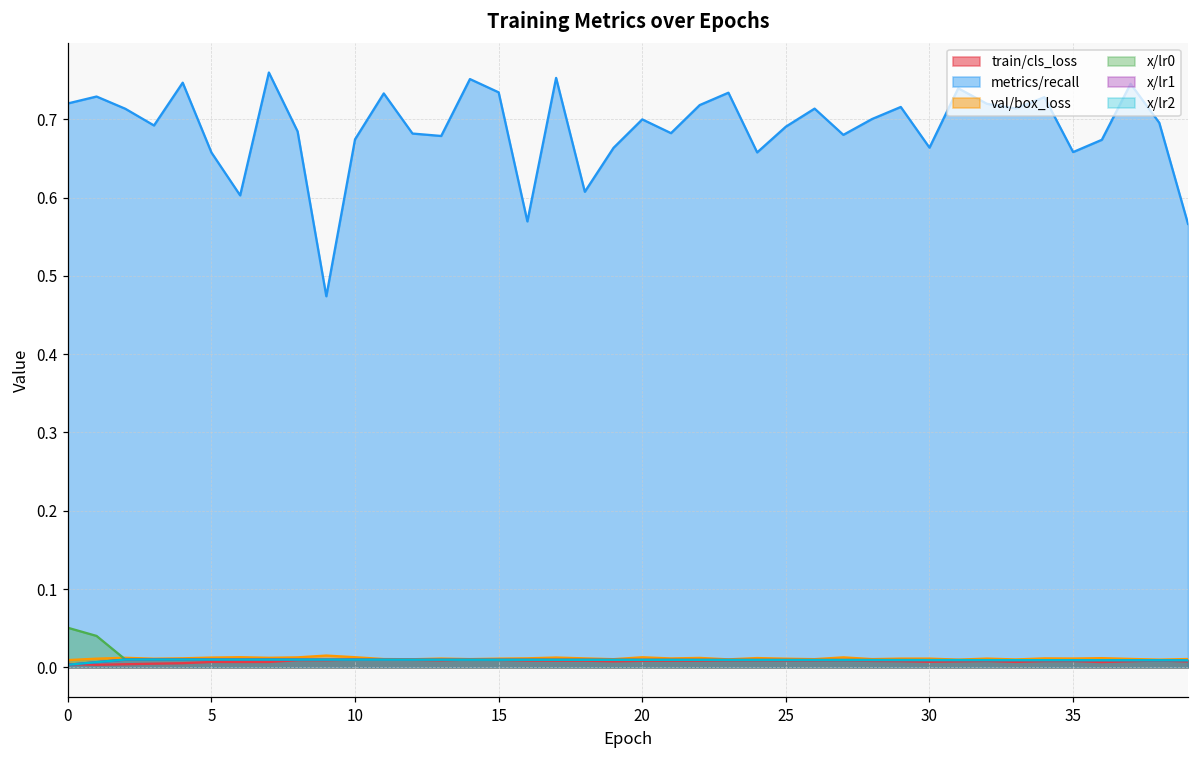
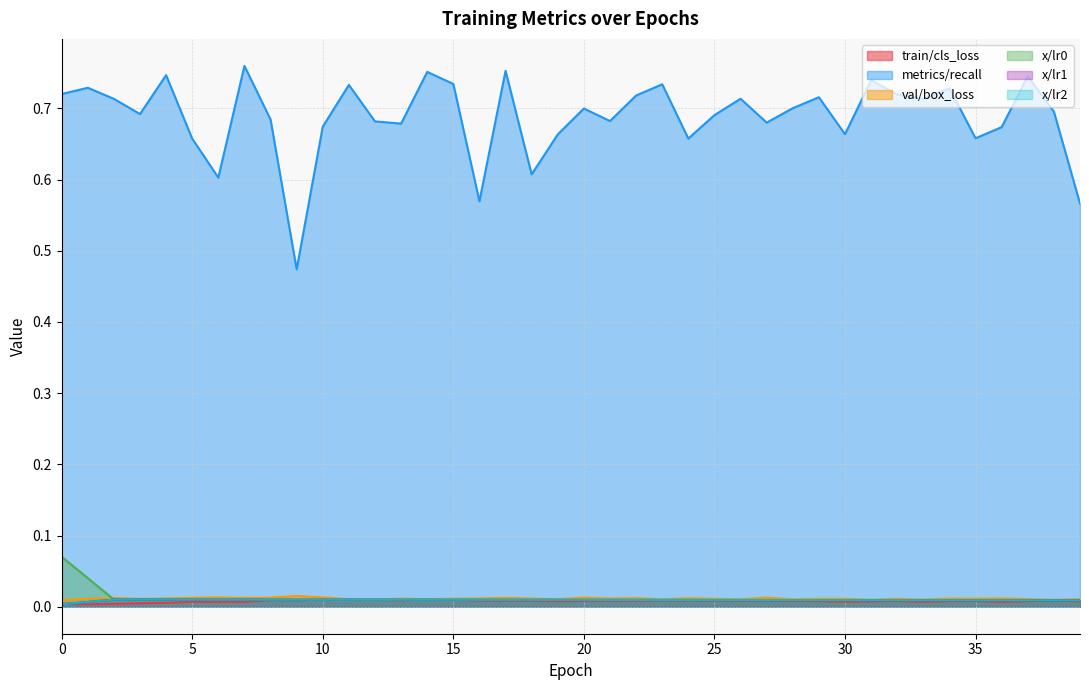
x/lr0, 0: 0.05 -> 0.07
